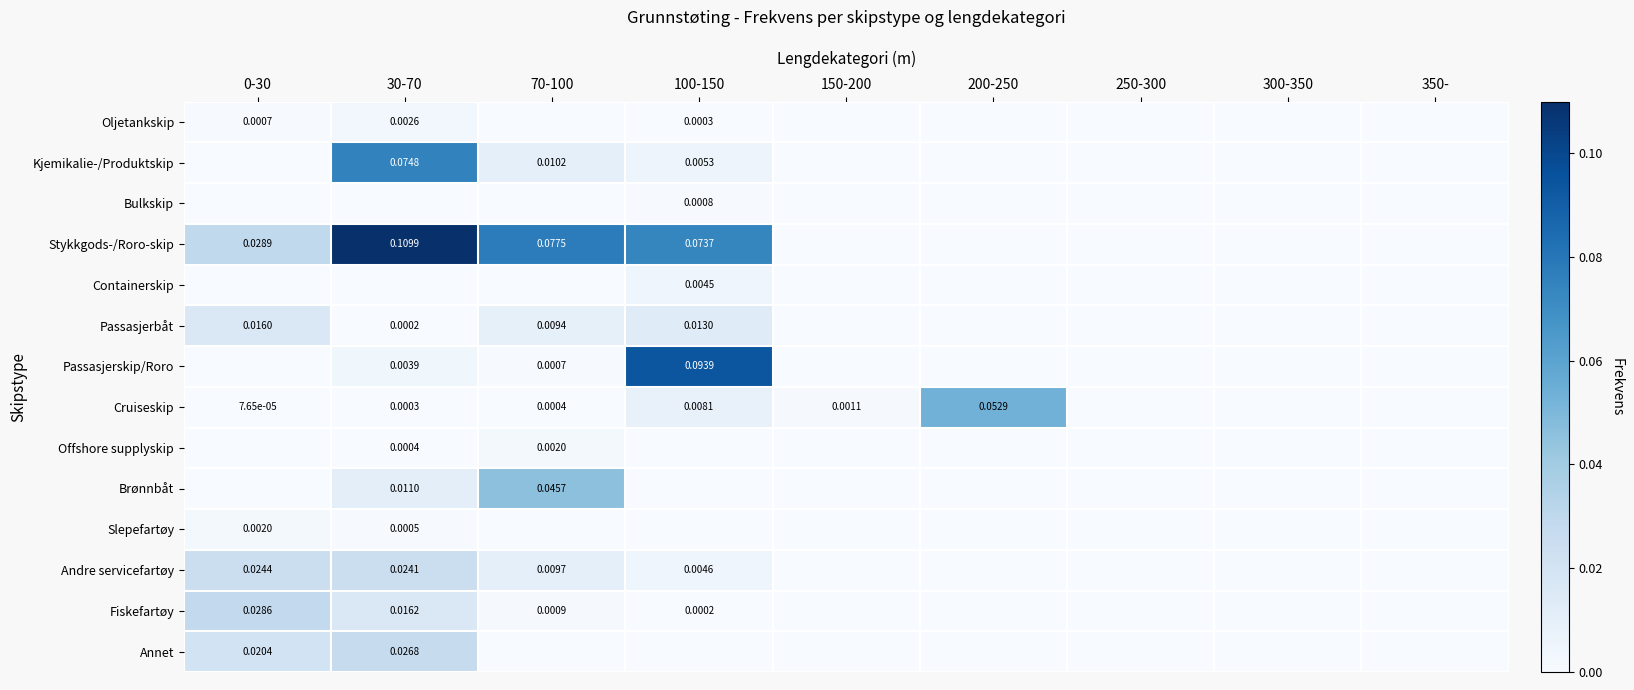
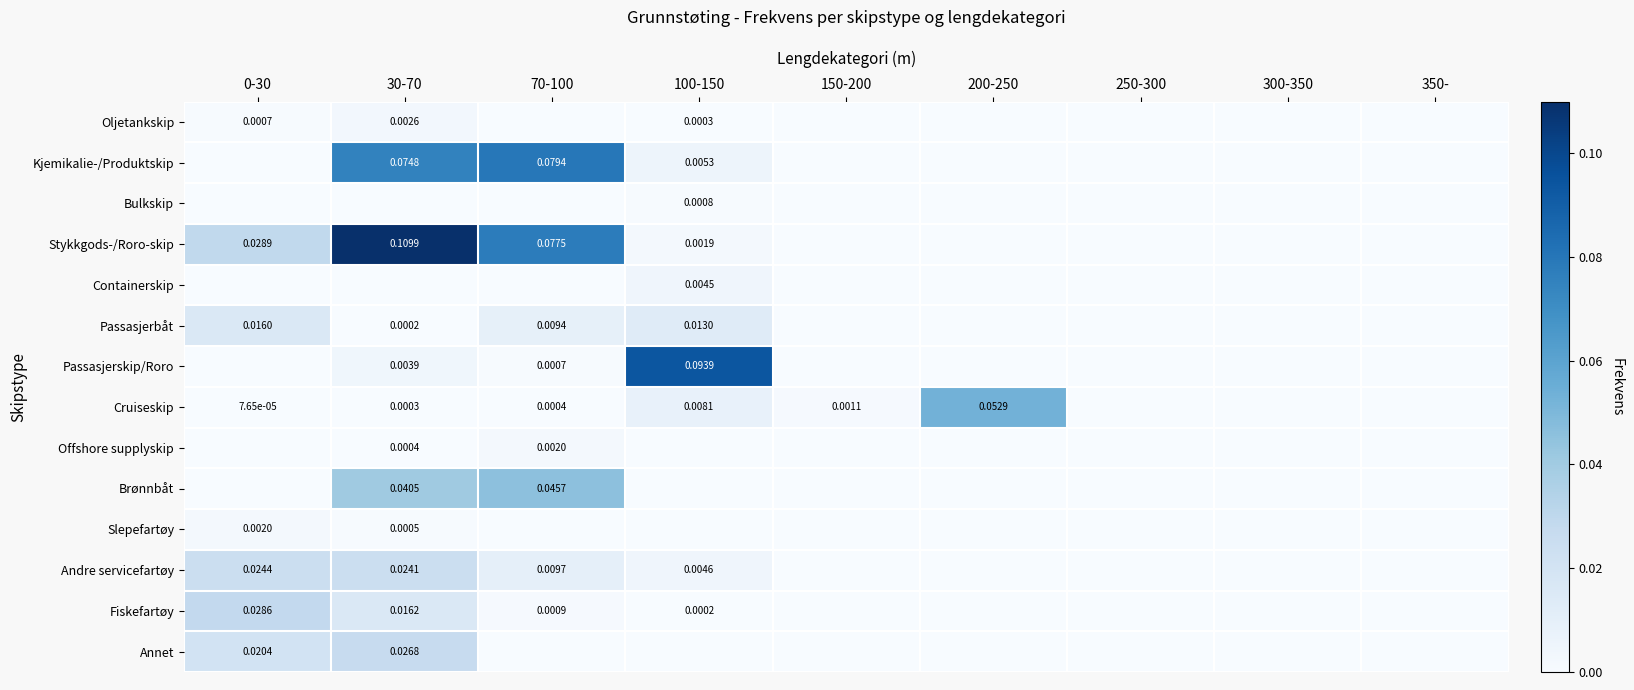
Kjemikalie-/Produktskip, 70-100: 0.0102 -> 0.0794
Stykkgods-/Roro-skip, 100-150: 0.0737 -> 0.0019
Brønnbåt, 30-70: 0.0110 -> 0.0405
